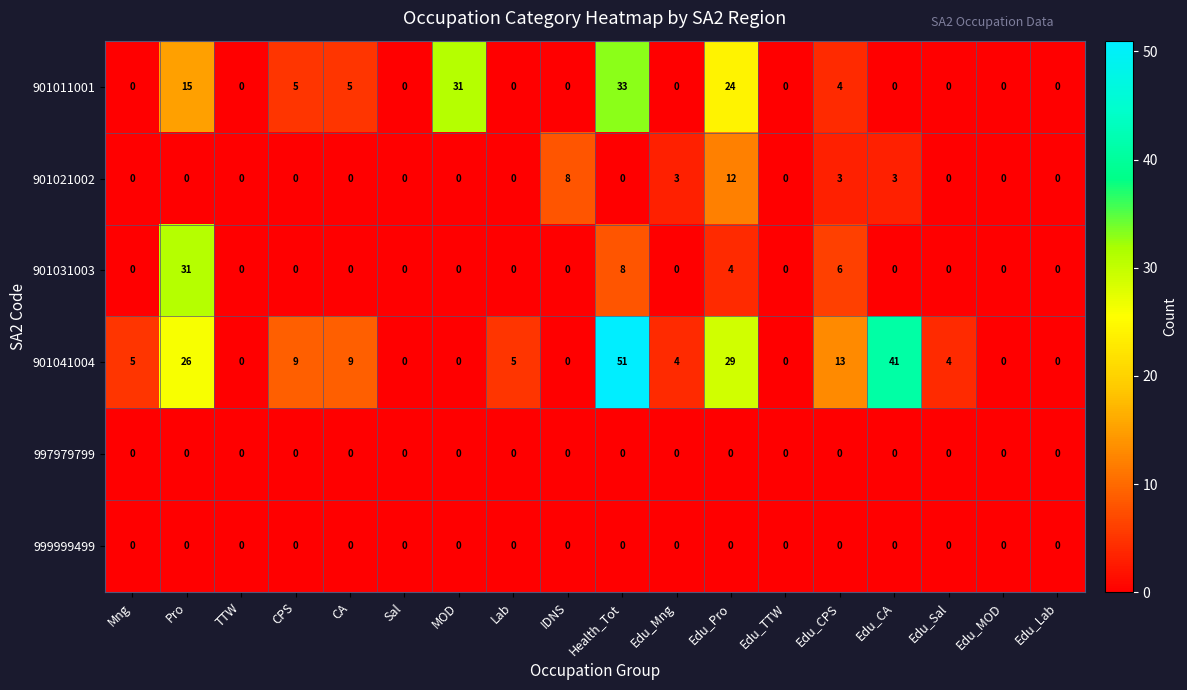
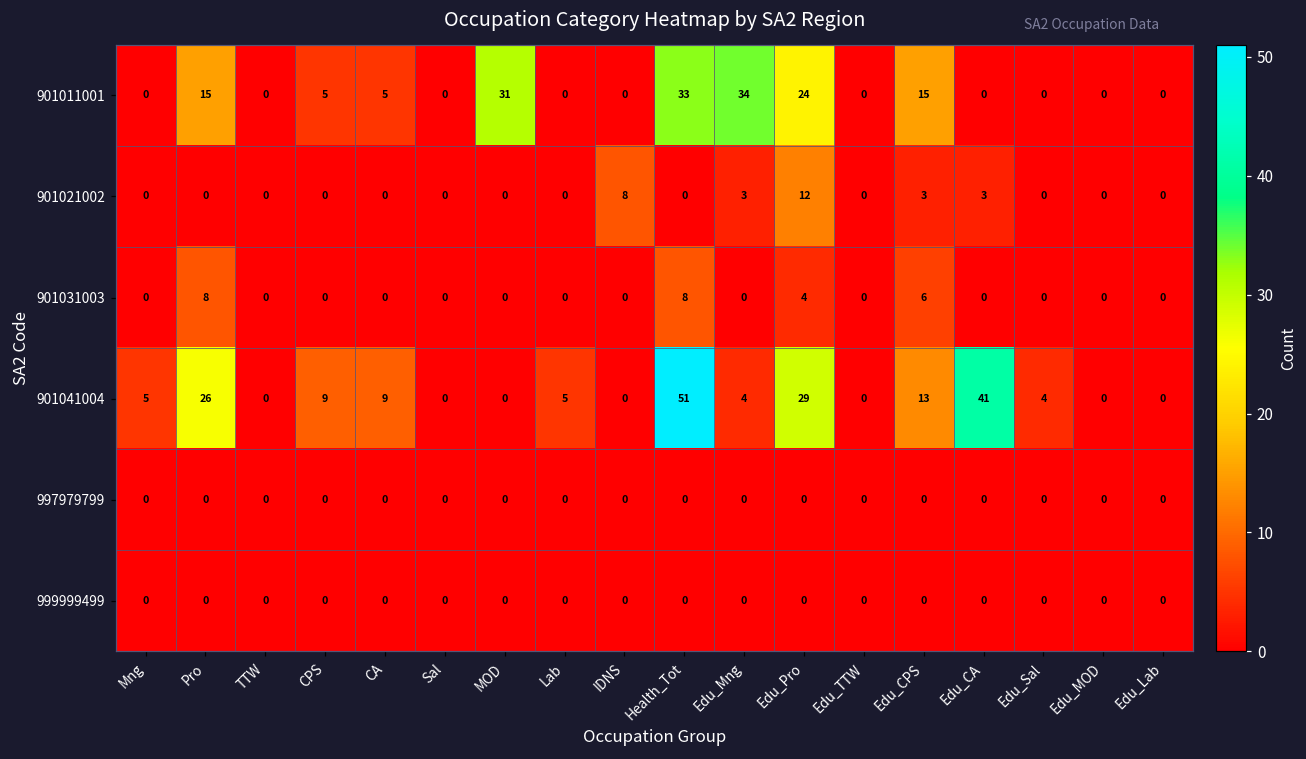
901011001, Edu_Mng: 0 -> 34
901011001, Edu_CPS: 4 -> 15
901031003, Pro: 31 -> 8
